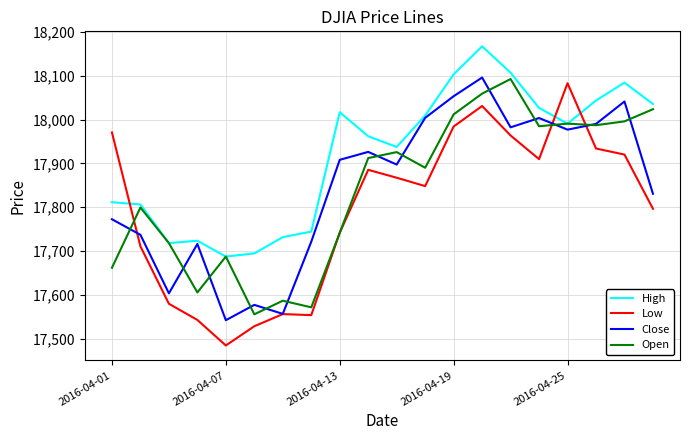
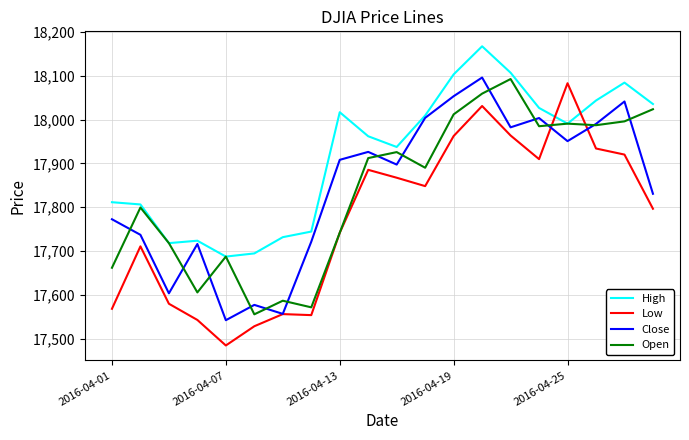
Low, 2016-04-01: 17,970 -> 17,570
Low, 2016-04-19: 17,980 -> 17,960
Close, 2016-04-25: 17,980 -> 17,950
